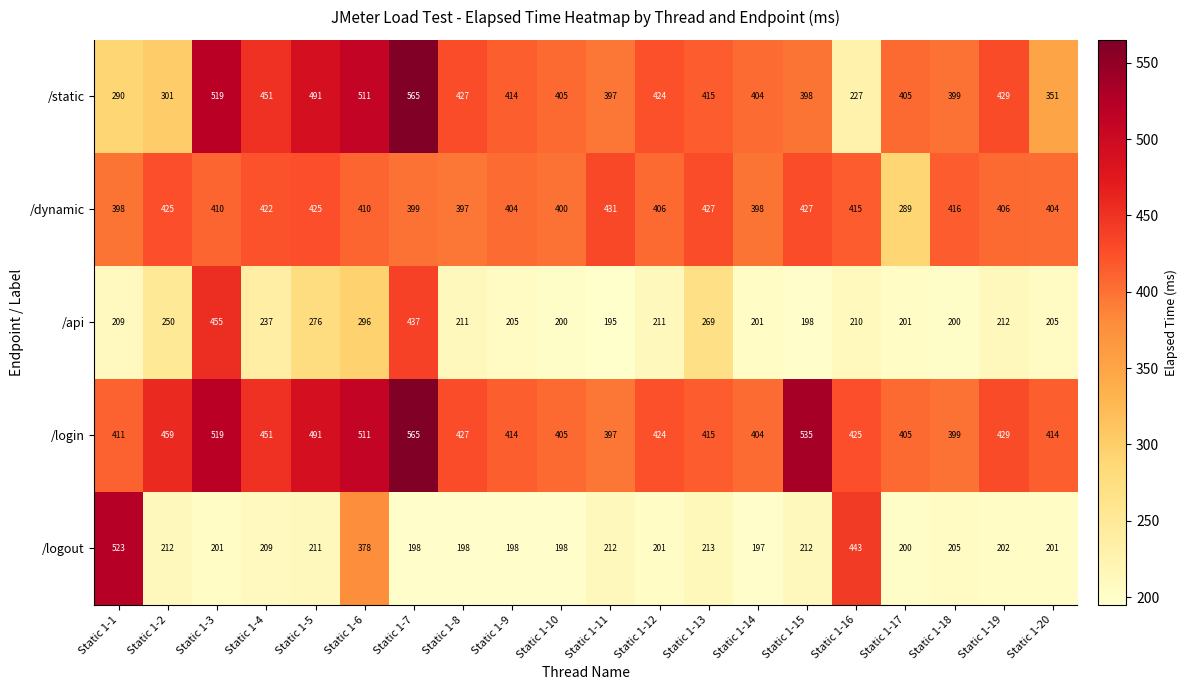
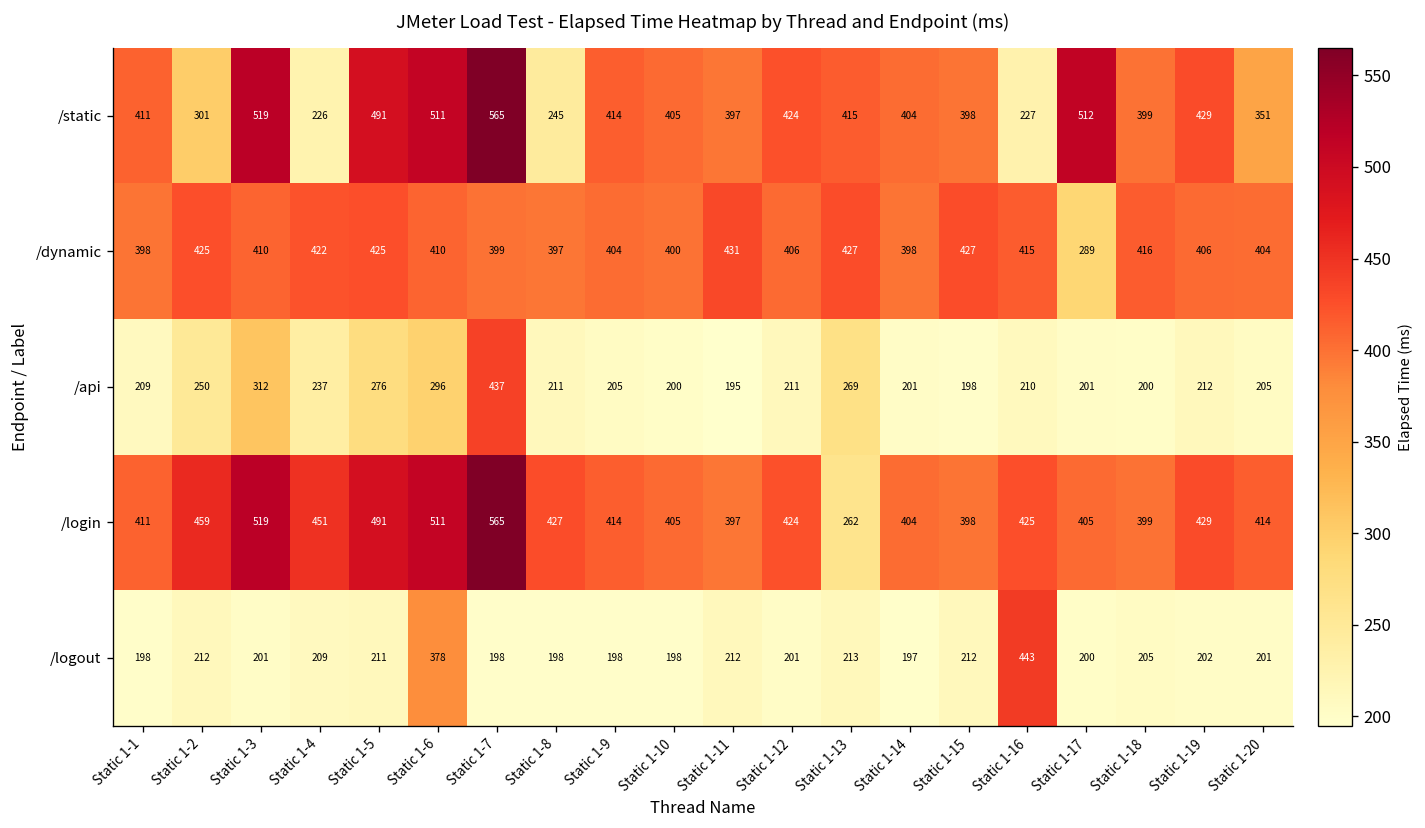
/static, Static 1-1: 290 -> 411
/static, Static 1-4: 451 -> 226
/static, Static 1-8: 427 -> 245
/static, Static 1-17: 405 -> 512
/api, Static 1-3: 455 -> 312
/login, Static 1-13: 415 -> 262
/login, Static 1-15: 535 -> 398
/logout, Static 1-1: 523 -> 198
